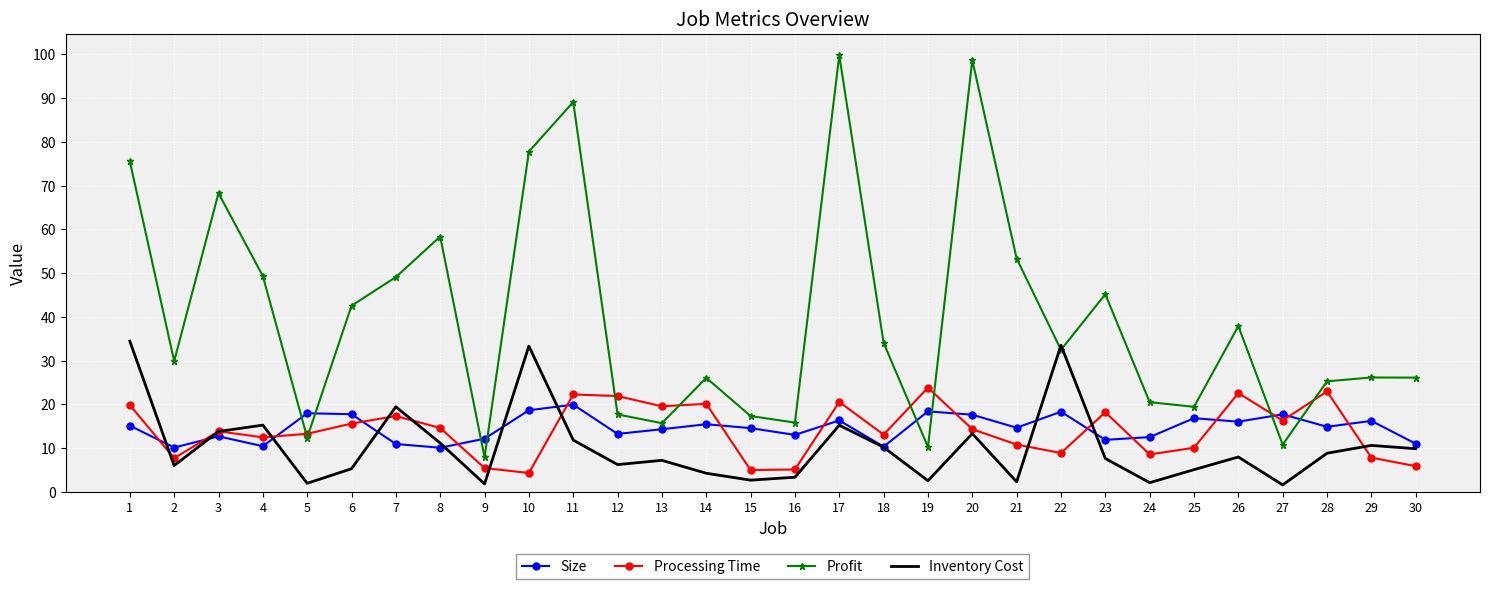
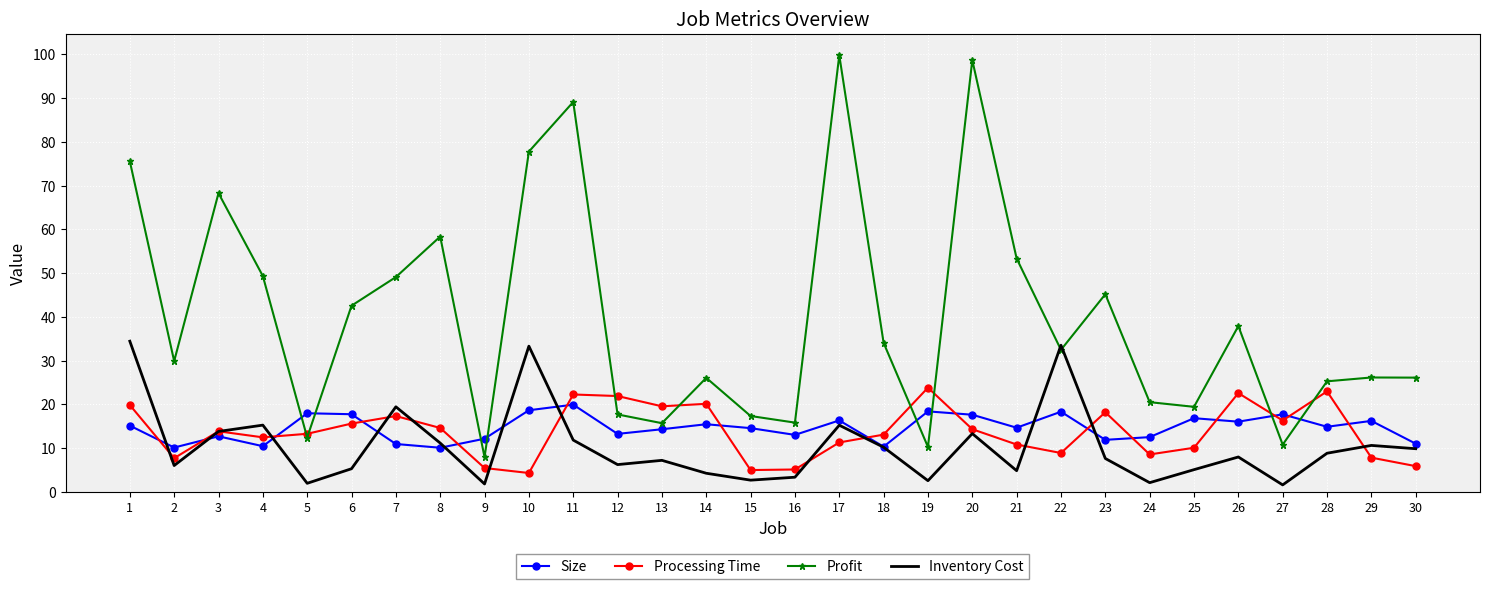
Processing Time, 17: 21 -> 11
Inventory Cost, 21: 2 -> 5
